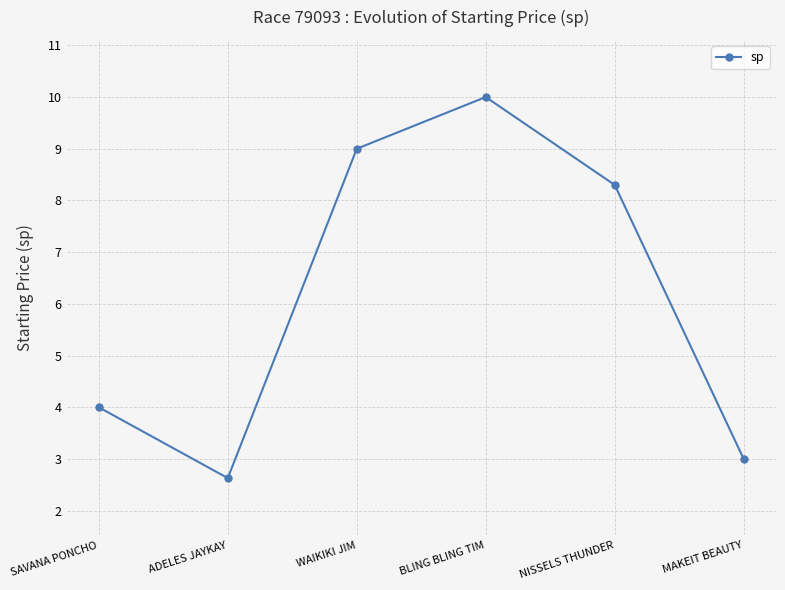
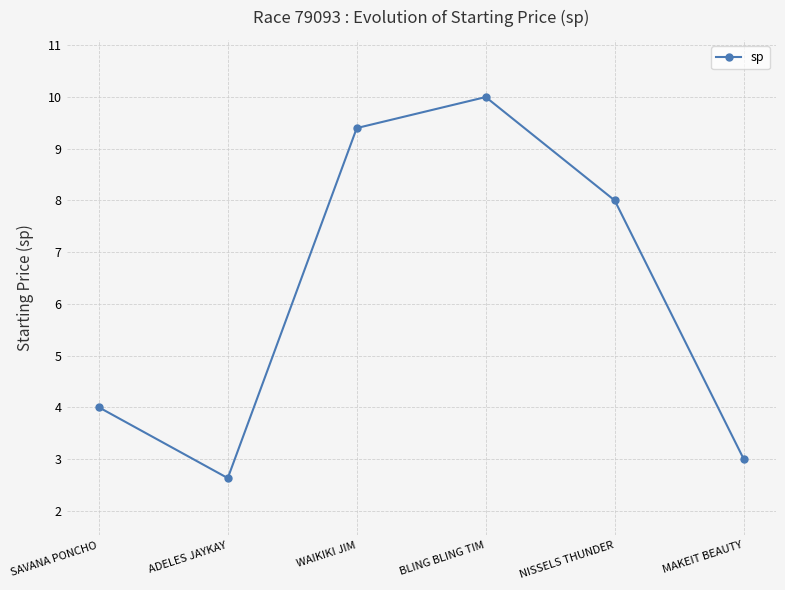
WAIKIKI JIM: 9.0 -> 9.4
NISSELS THUNDER: 8.3 -> 8.0
